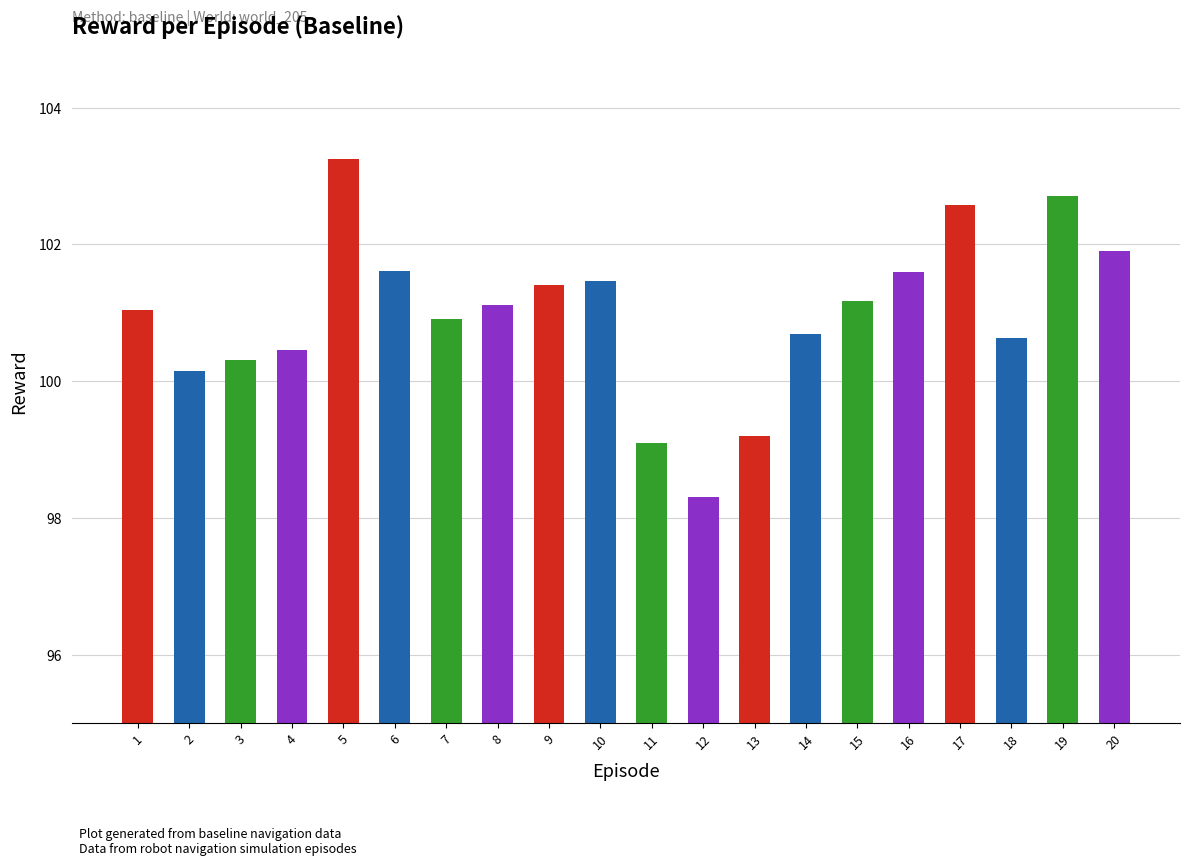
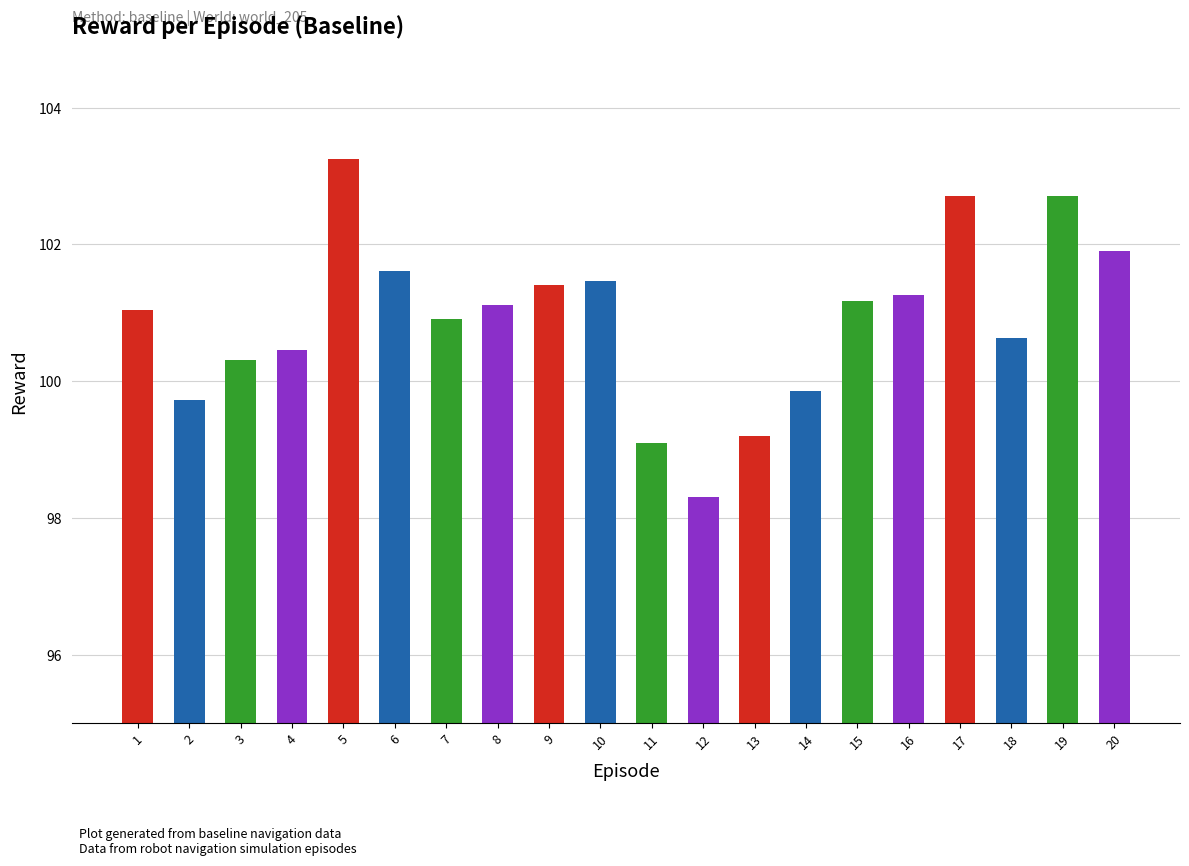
2: 100.2 -> 99.7
14: 100.7 -> 99.9
16: 101.6 -> 101.3
17: 102.6 -> 102.7
